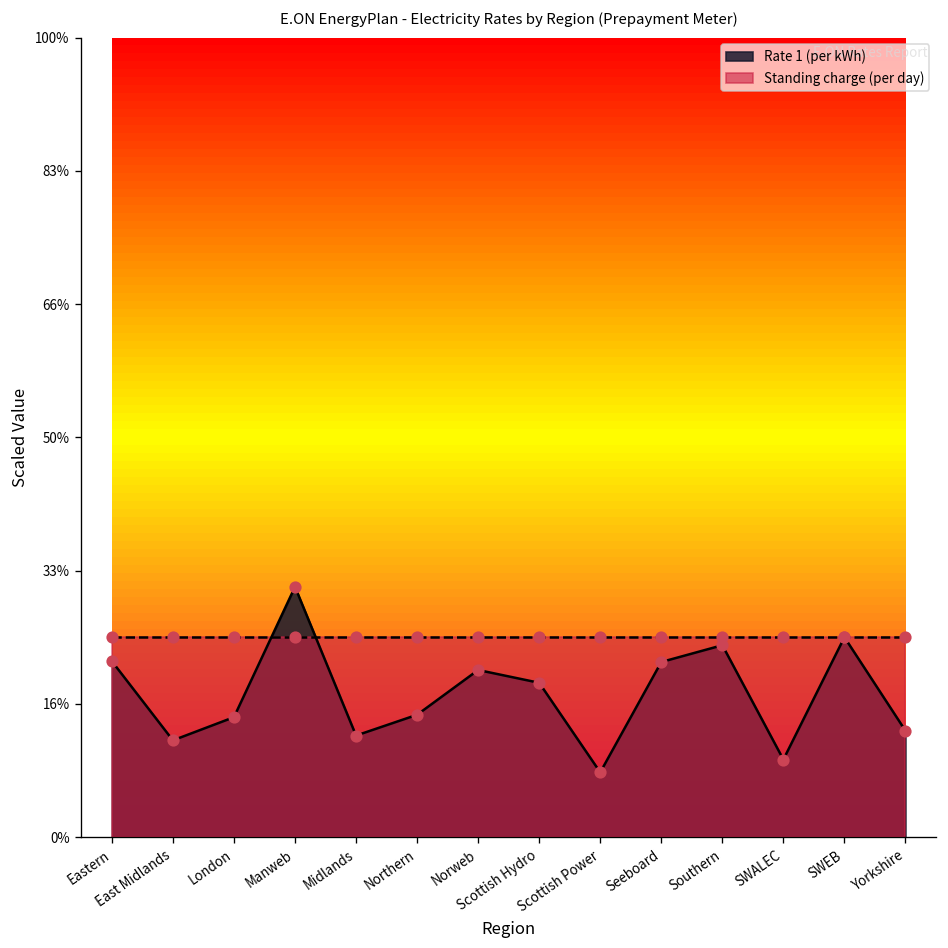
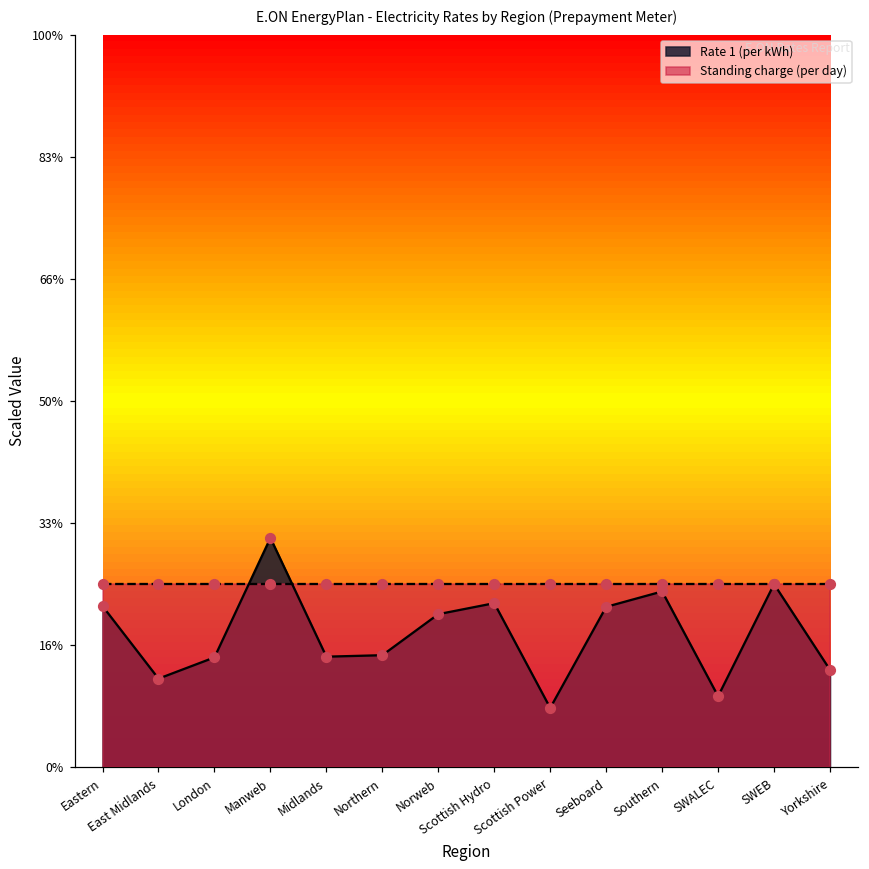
Rate 1 (per kWh), Midlands: 13% -> 15%
Rate 1 (per kWh), Scottish Hydro: 19% -> 22%
